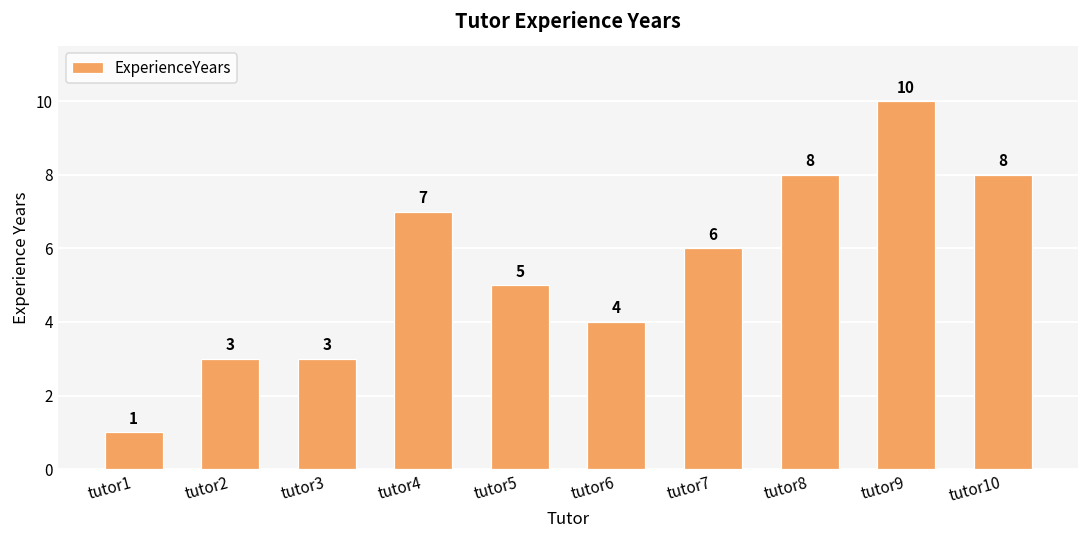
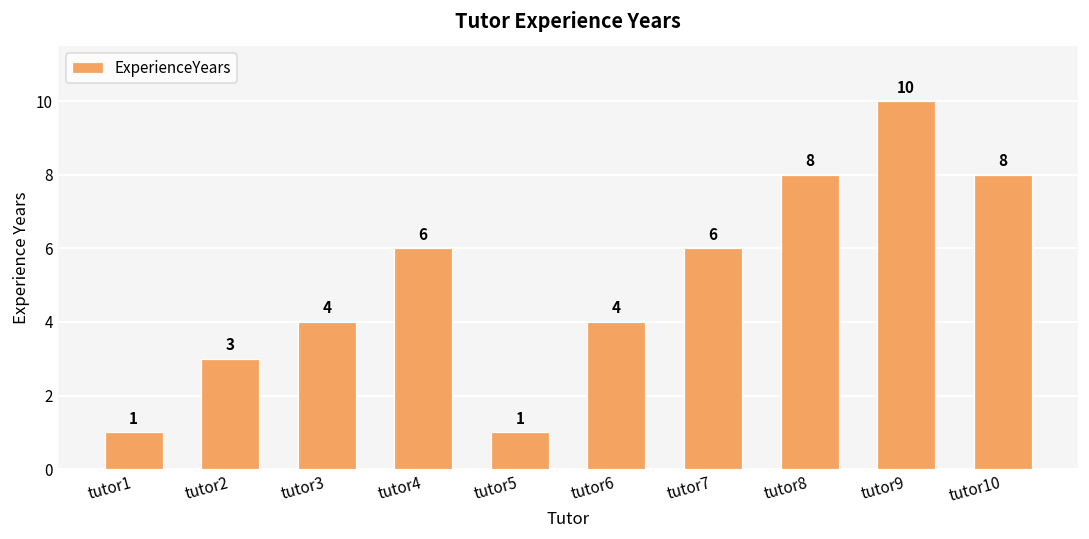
tutor3: 3 -> 4
tutor4: 7 -> 6
tutor5: 5 -> 1
